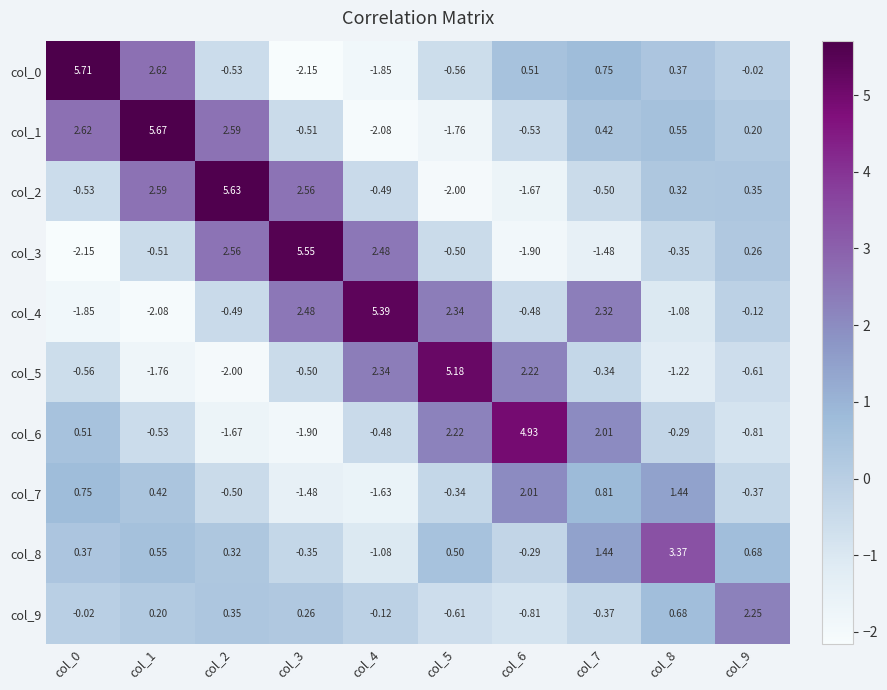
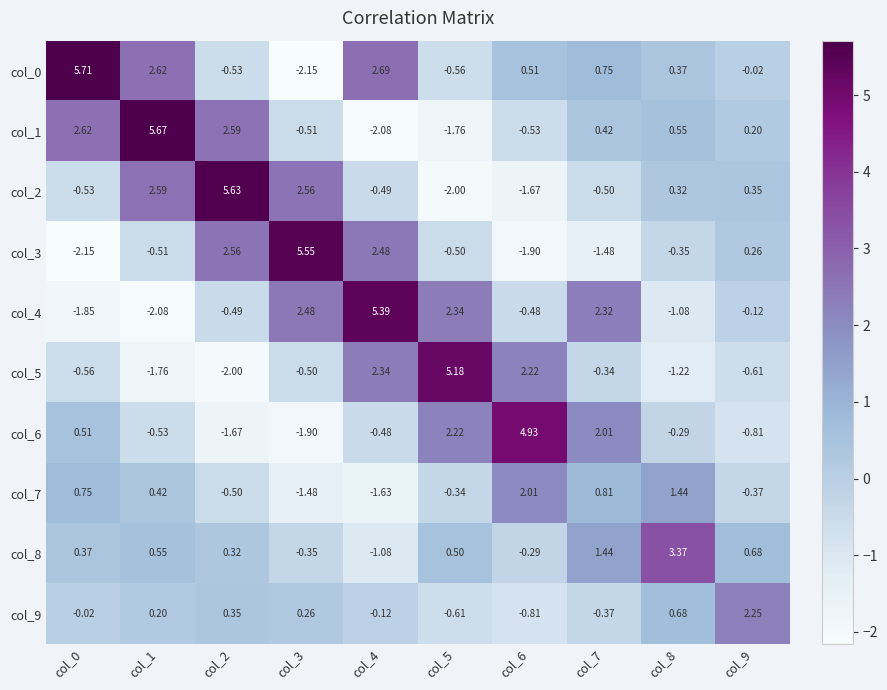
col_0, col_4: -1.85 -> 2.69
